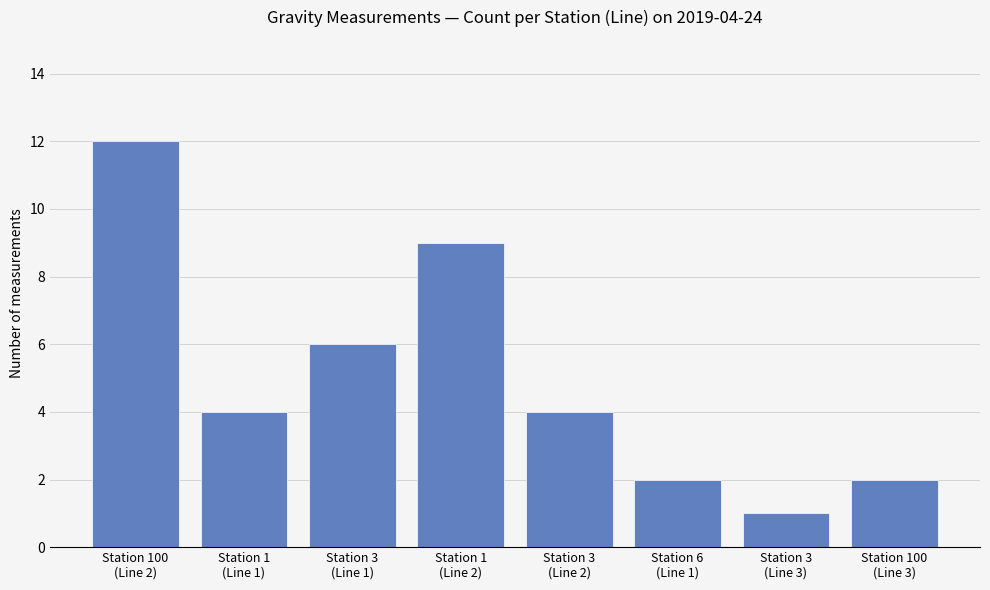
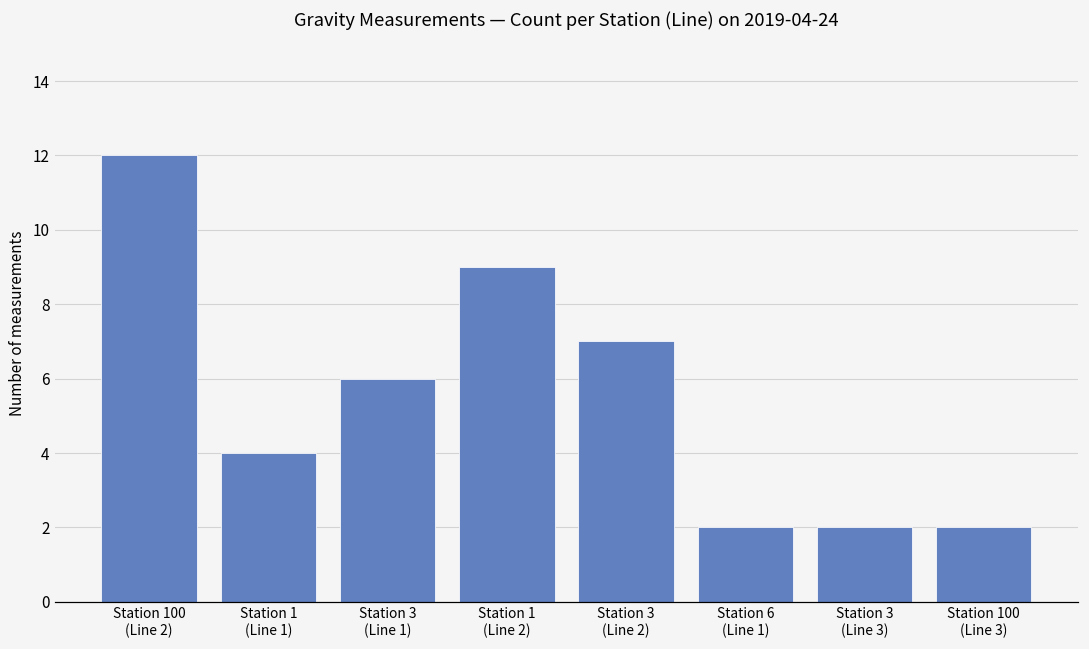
Station 3 (Line 2): 4 -> 7
Station 3 (Line 3): 1 -> 2
